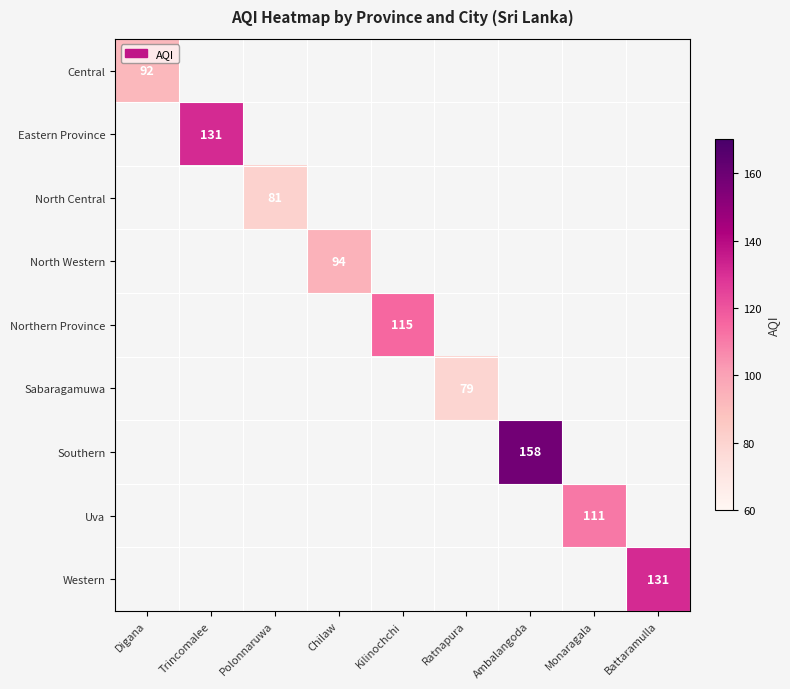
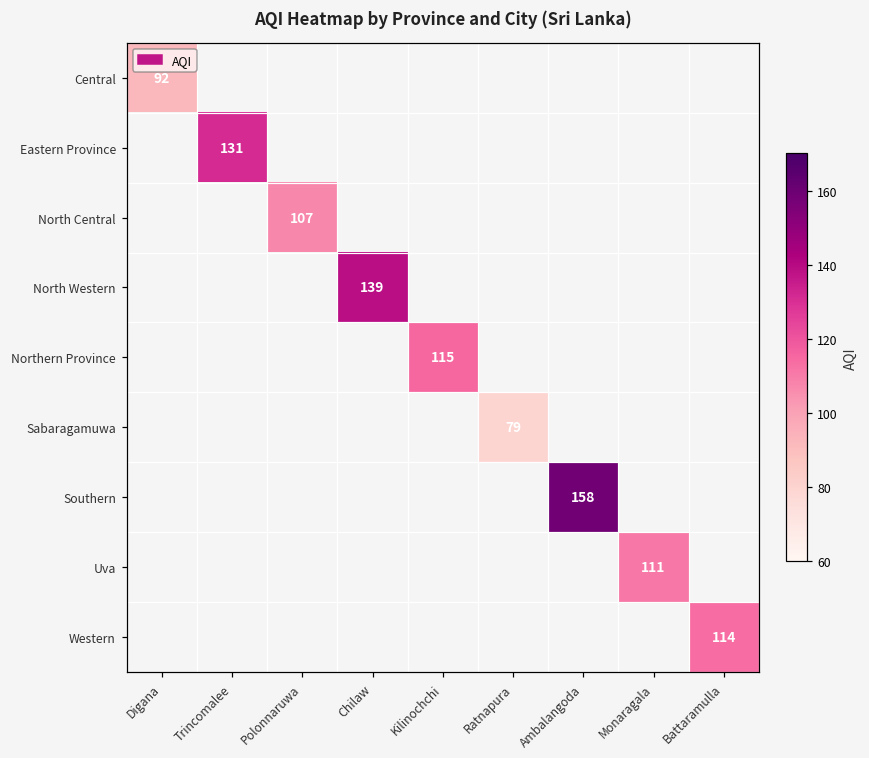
North Central, Polonnaruwa: 81 -> 107
North Western, Chilaw: 94 -> 139
Western, Battaramulla: 131 -> 114
